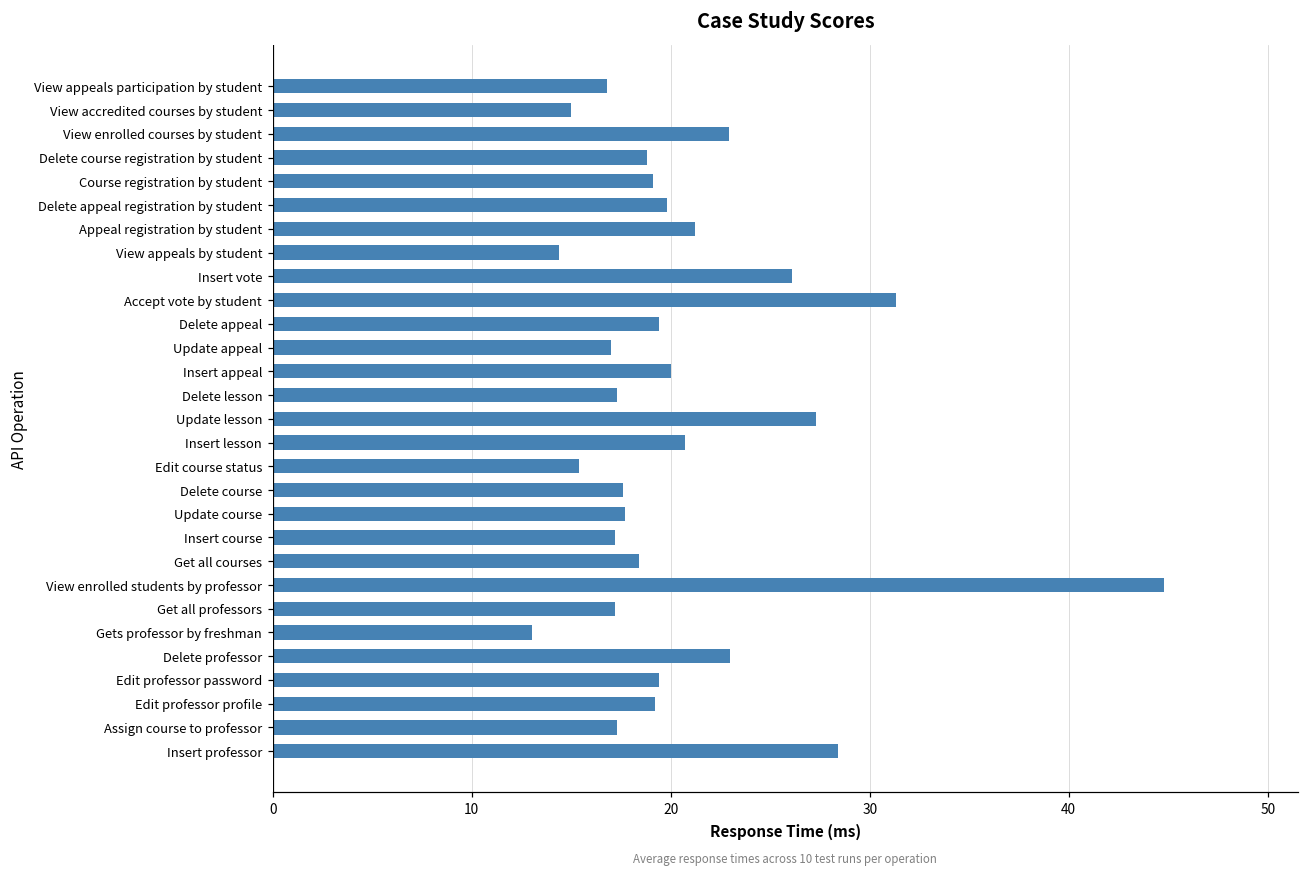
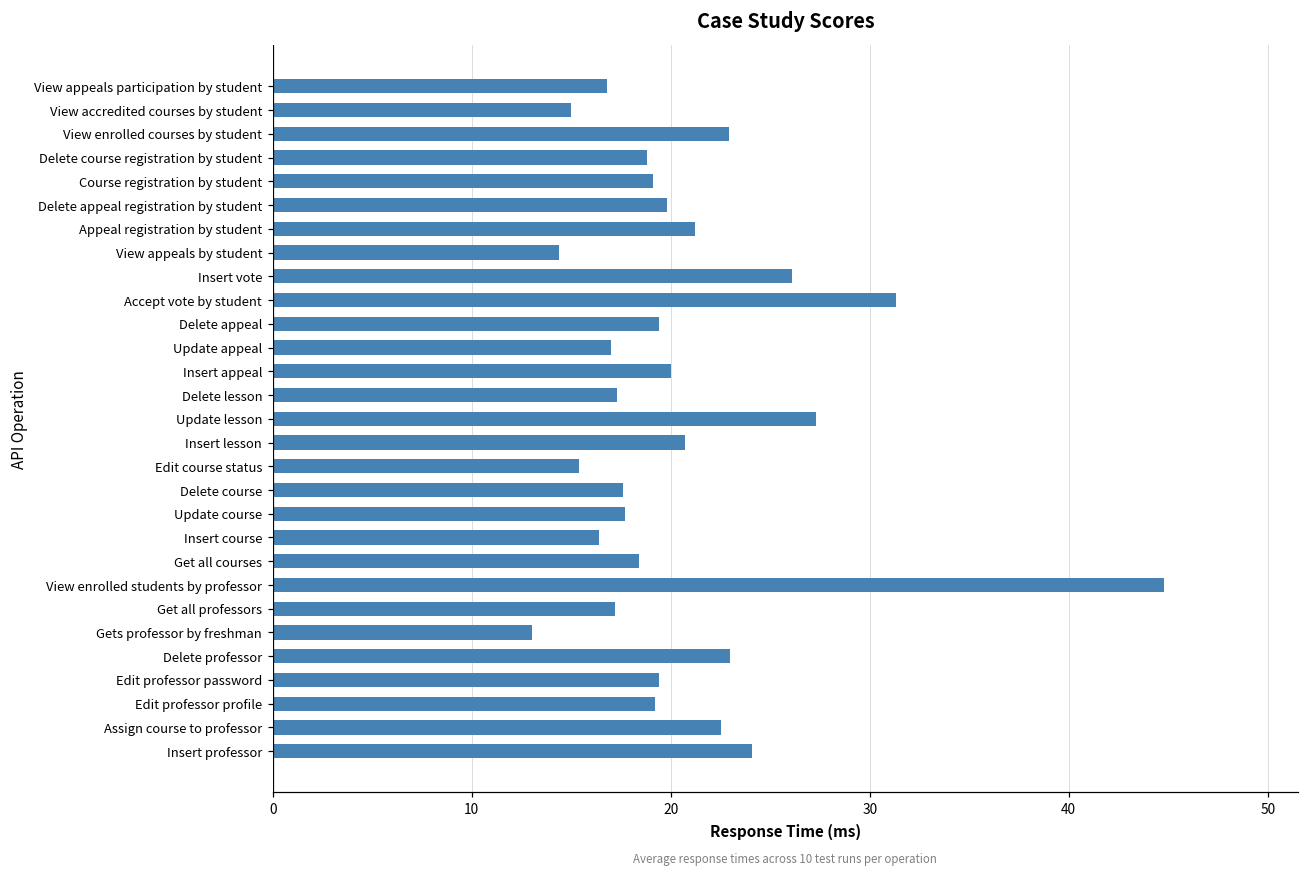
Insert course: 17.2 -> 16.4
Assign course to professor: 17.3 -> 22.5
Insert professor: 28.4 -> 24.1
